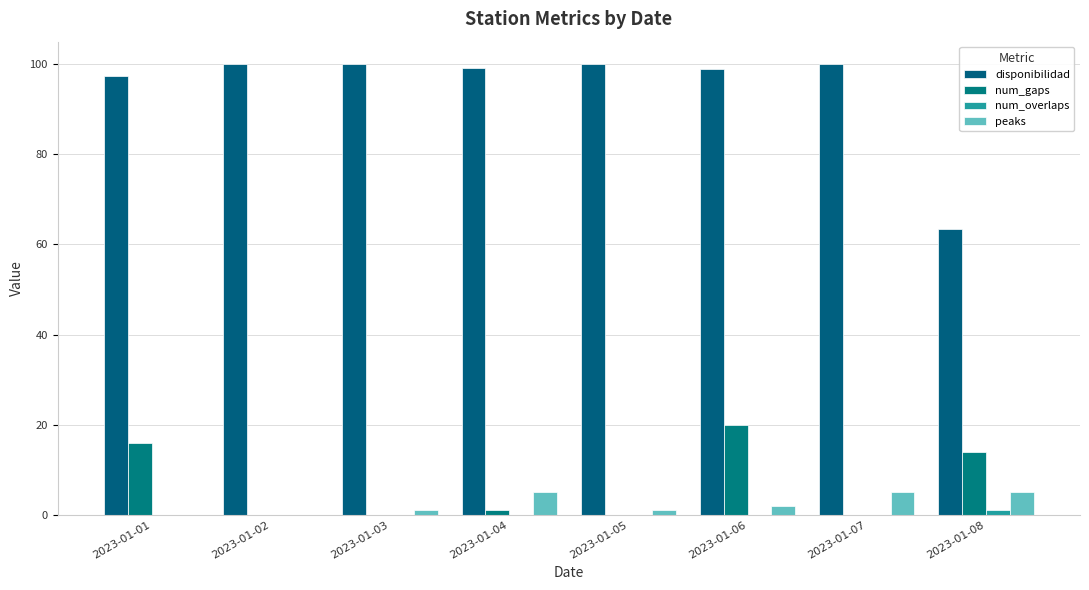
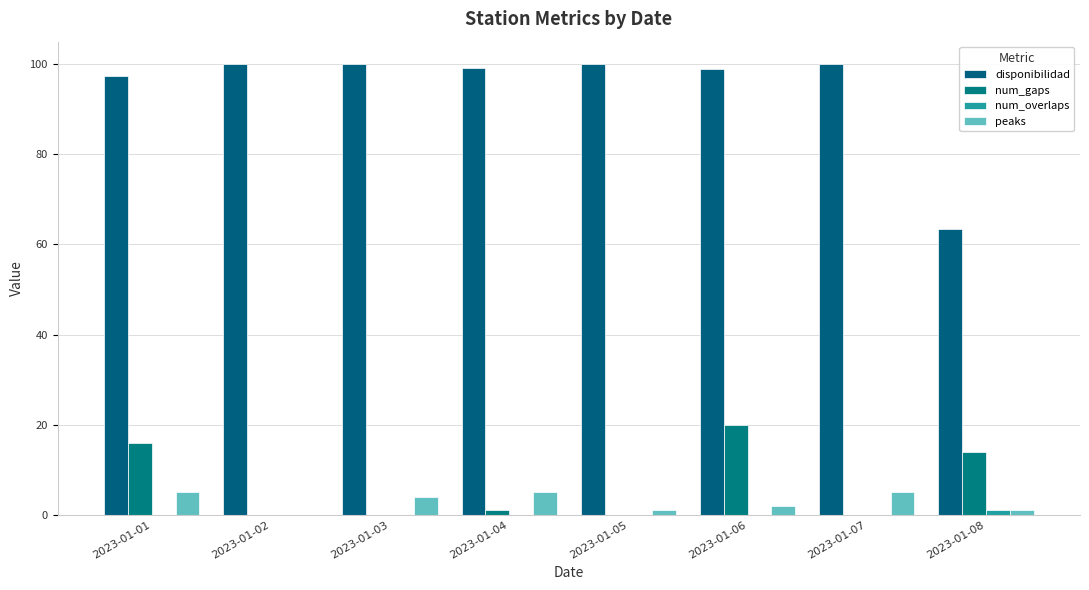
peaks, 2023-01-01: 0 -> 5
peaks, 2023-01-03: 1 -> 4
peaks, 2023-01-08: 5 -> 1
